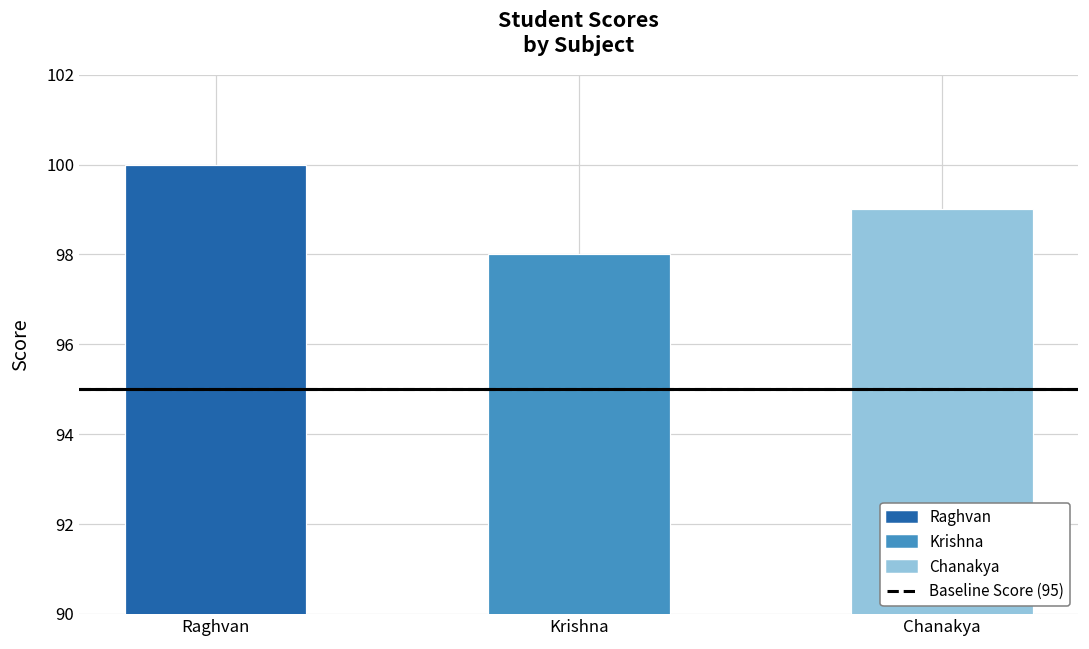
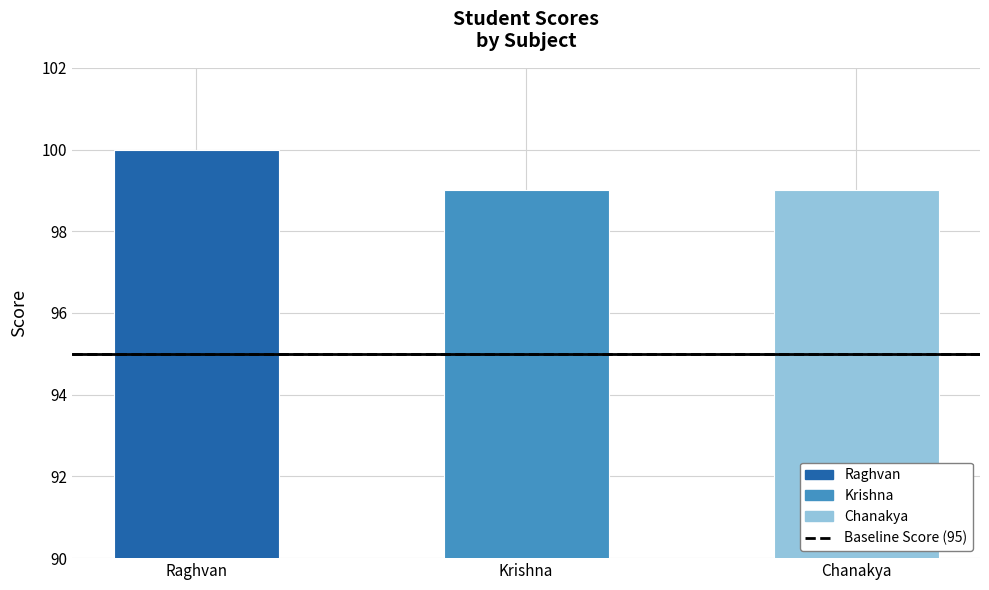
Krishna: 98 -> 99
